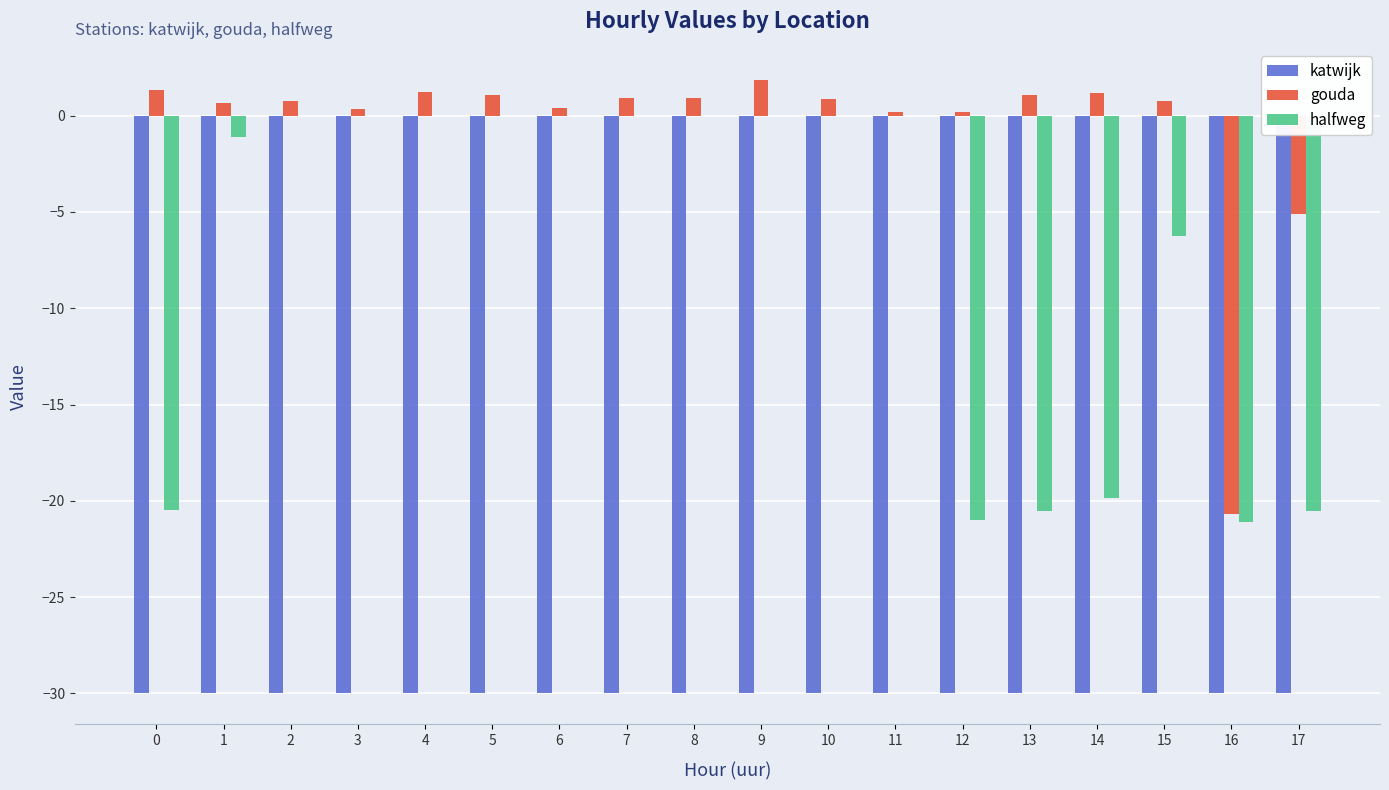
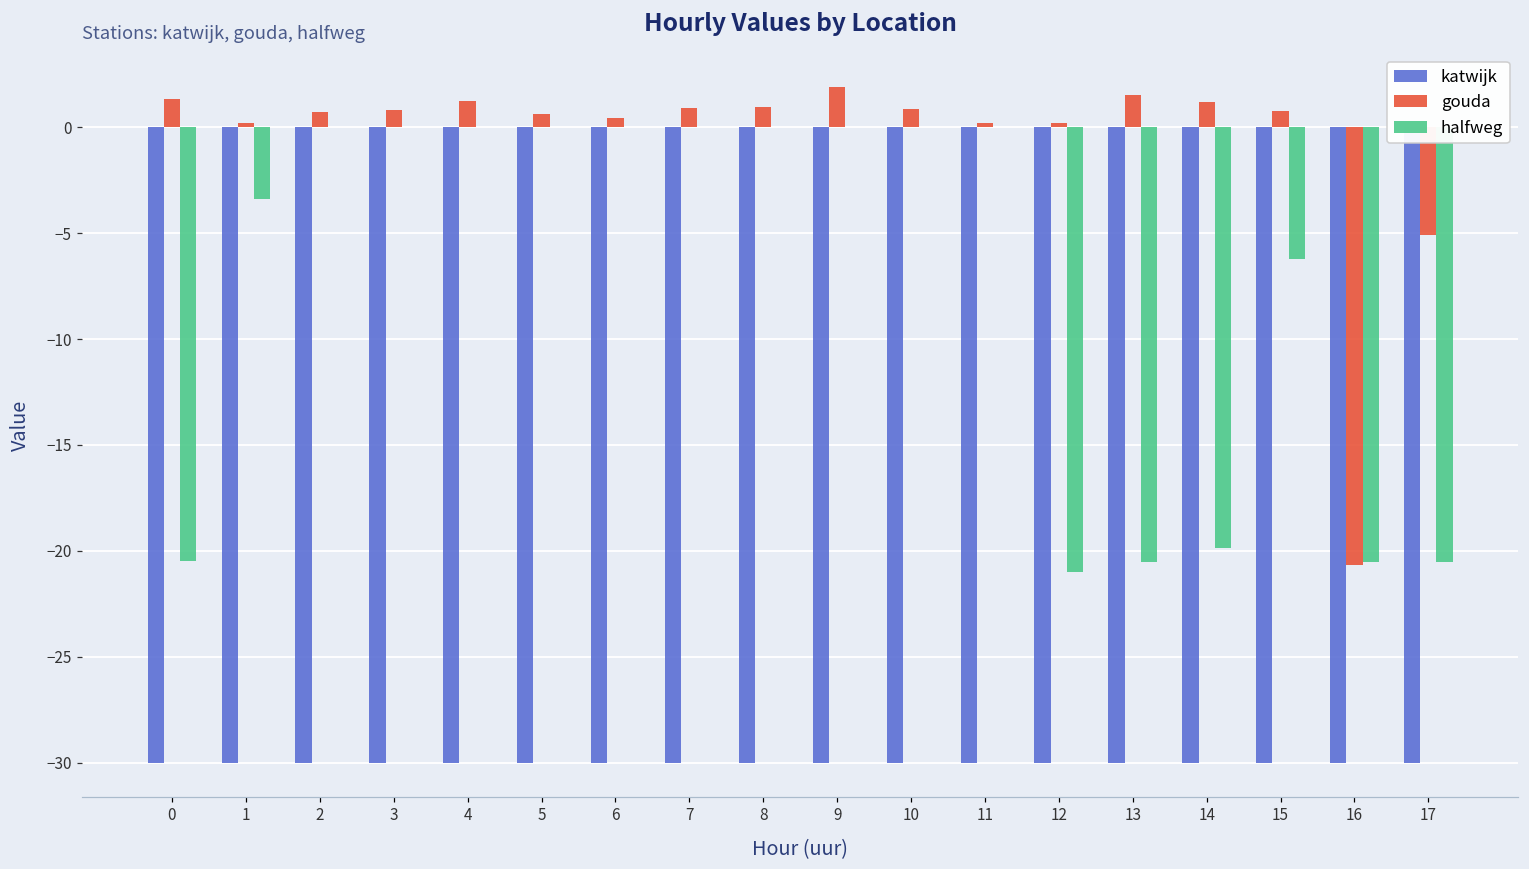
gouda, 1: 0.6 -> 0.2
halfweg, 1: -1.1 -> -3.4
gouda, 3: 0.3 -> 0.8
gouda, 5: 1.1 -> 0.6
gouda, 13: 1.1 -> 1.5
halfweg, 16: -21.1 -> -20.5
